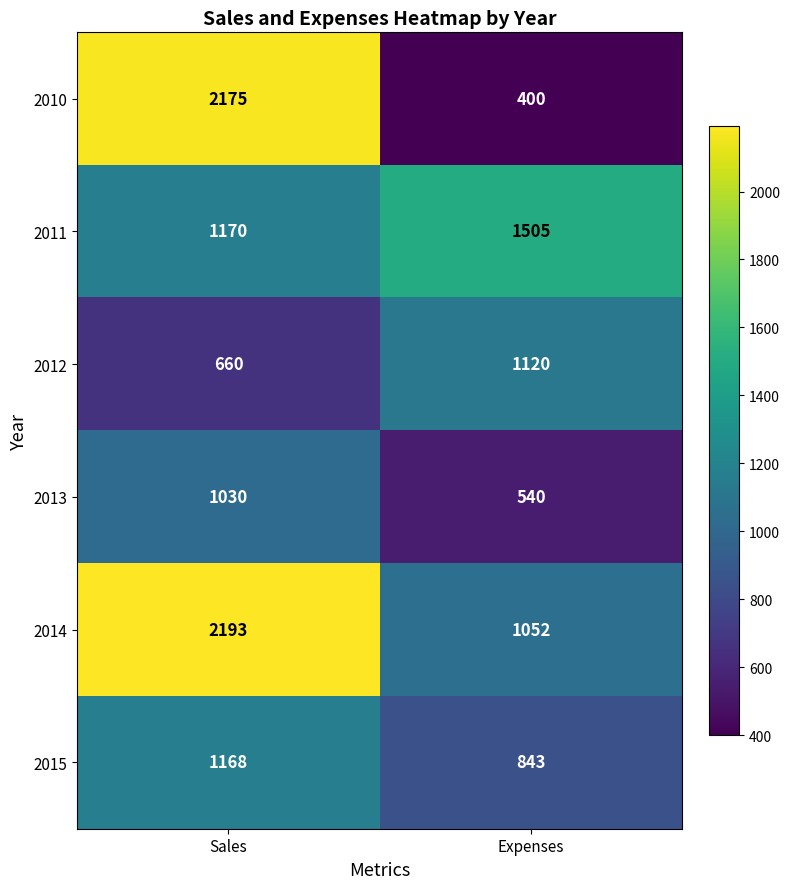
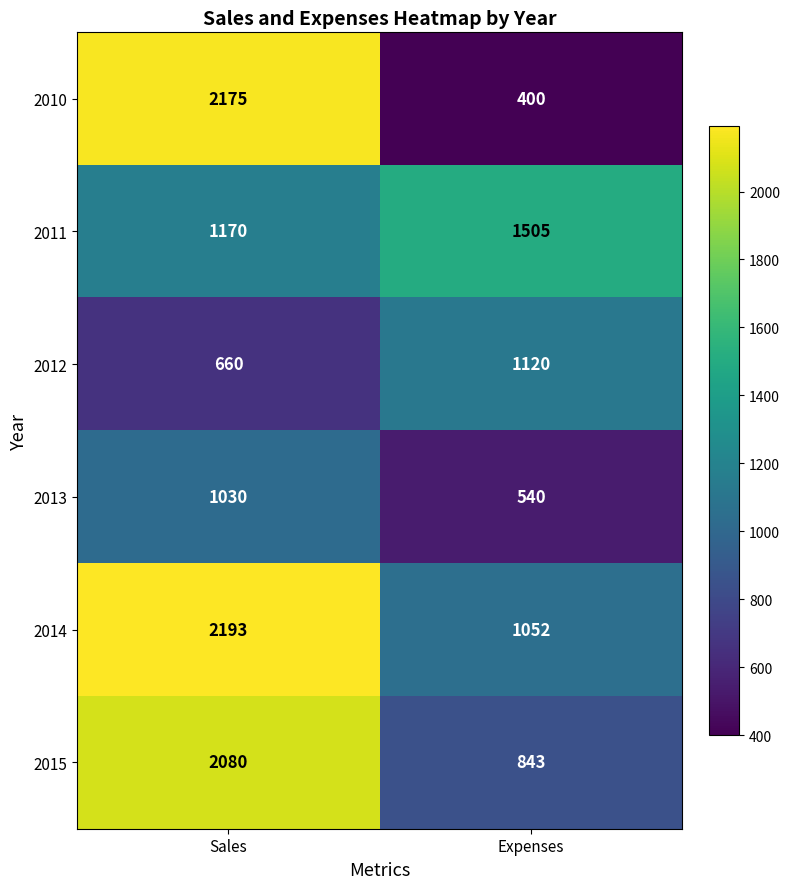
2015, Sales: 1168 -> 2080
